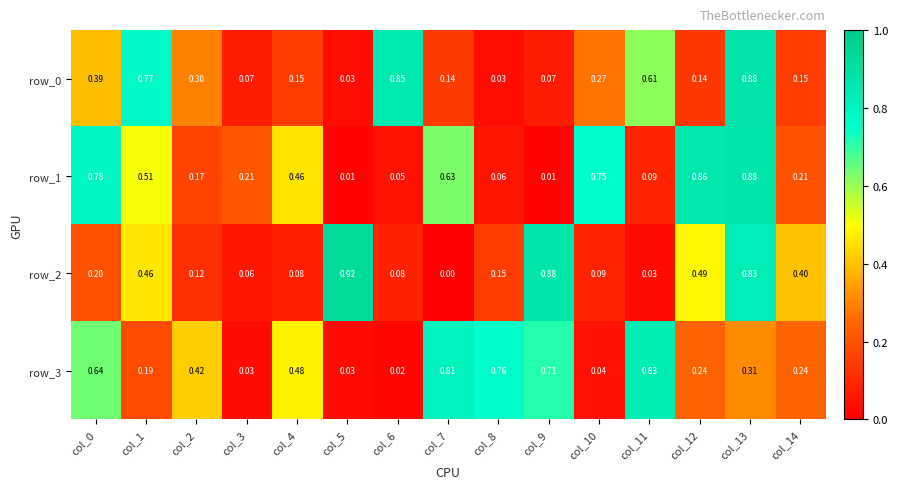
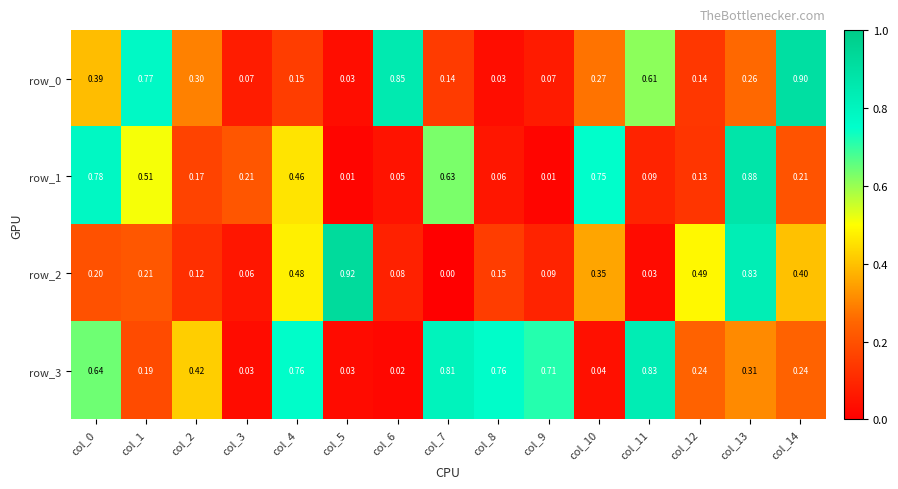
row_0, col_13: 0.88 -> 0.26
row_0, col_14: 0.15 -> 0.90
row_1, col_12: 0.86 -> 0.13
row_2, col_1: 0.46 -> 0.21
row_2, col_4: 0.08 -> 0.48
row_2, col_9: 0.88 -> 0.09
row_2, col_10: 0.09 -> 0.35
row_3, col_4: 0.48 -> 0.76
